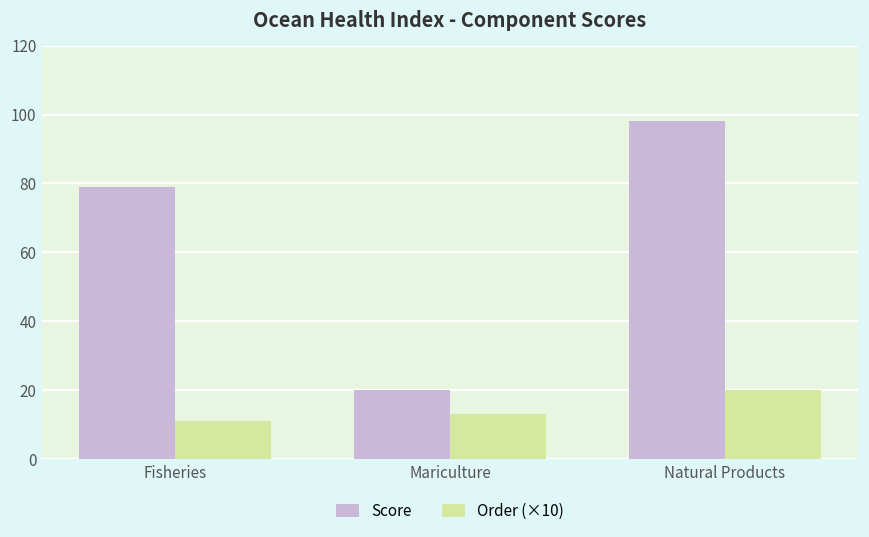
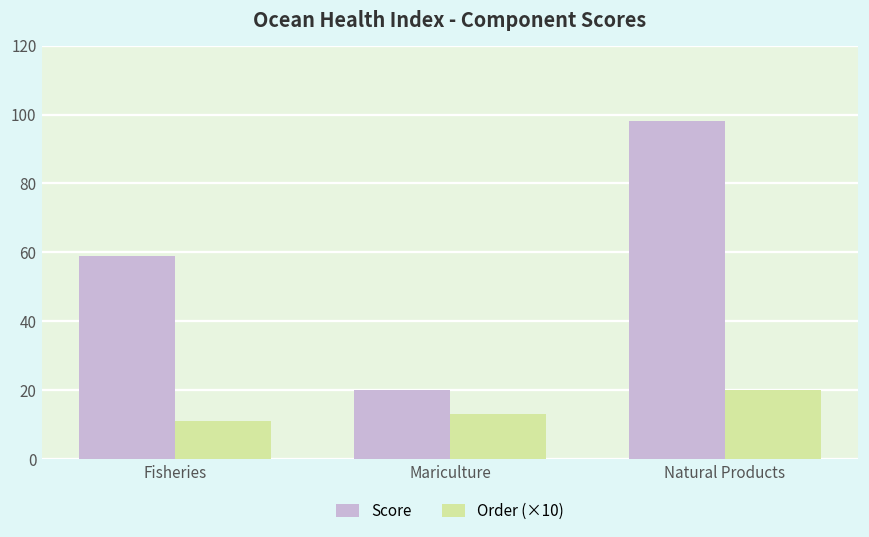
Score, Fisheries: 79 -> 59
